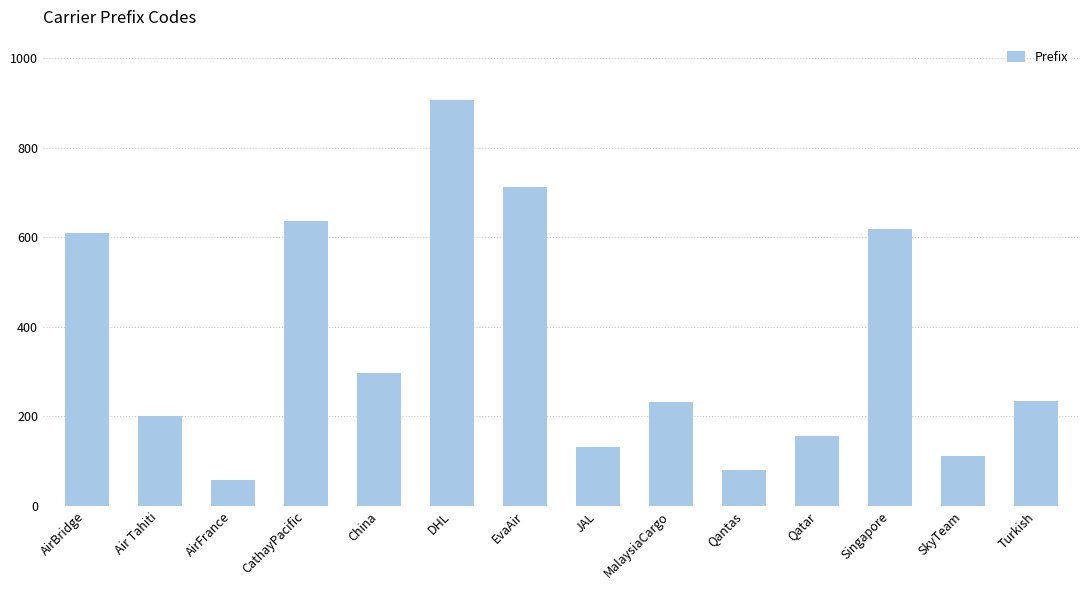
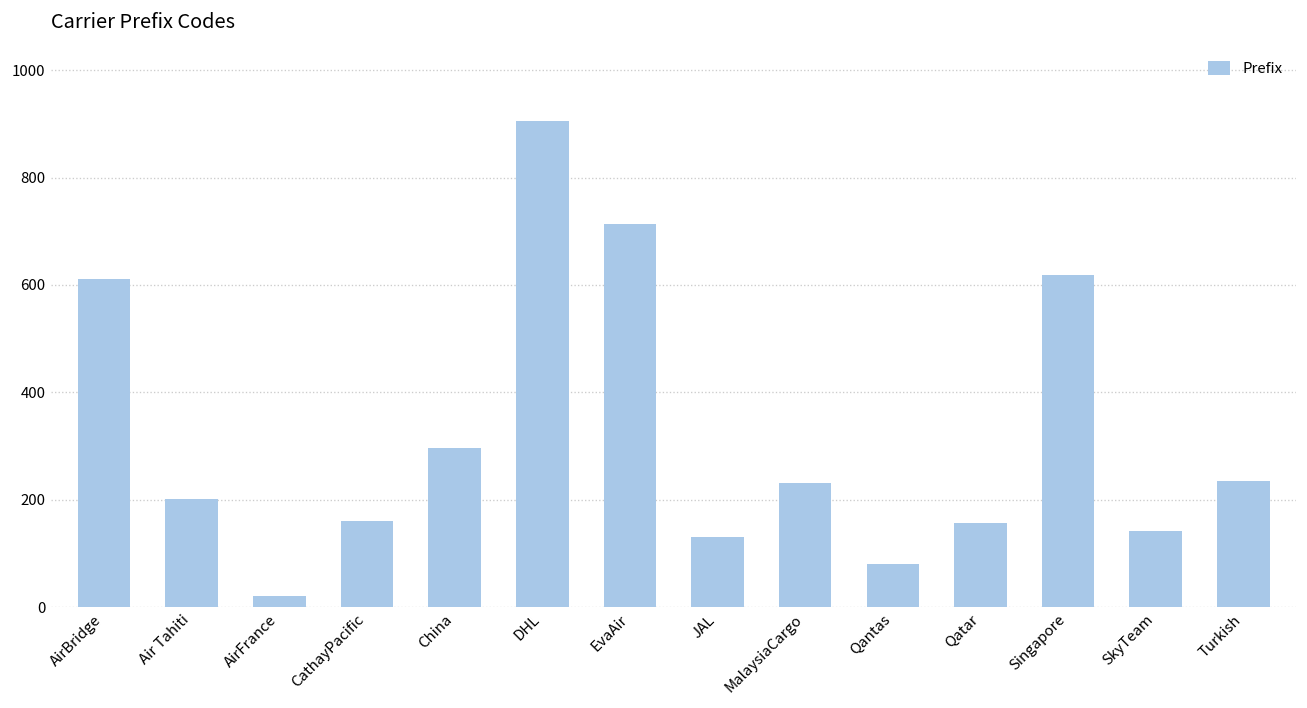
AirFrance: 60 -> 20
CathayPacific: 640 -> 160
SkyTeam: 110 -> 140
